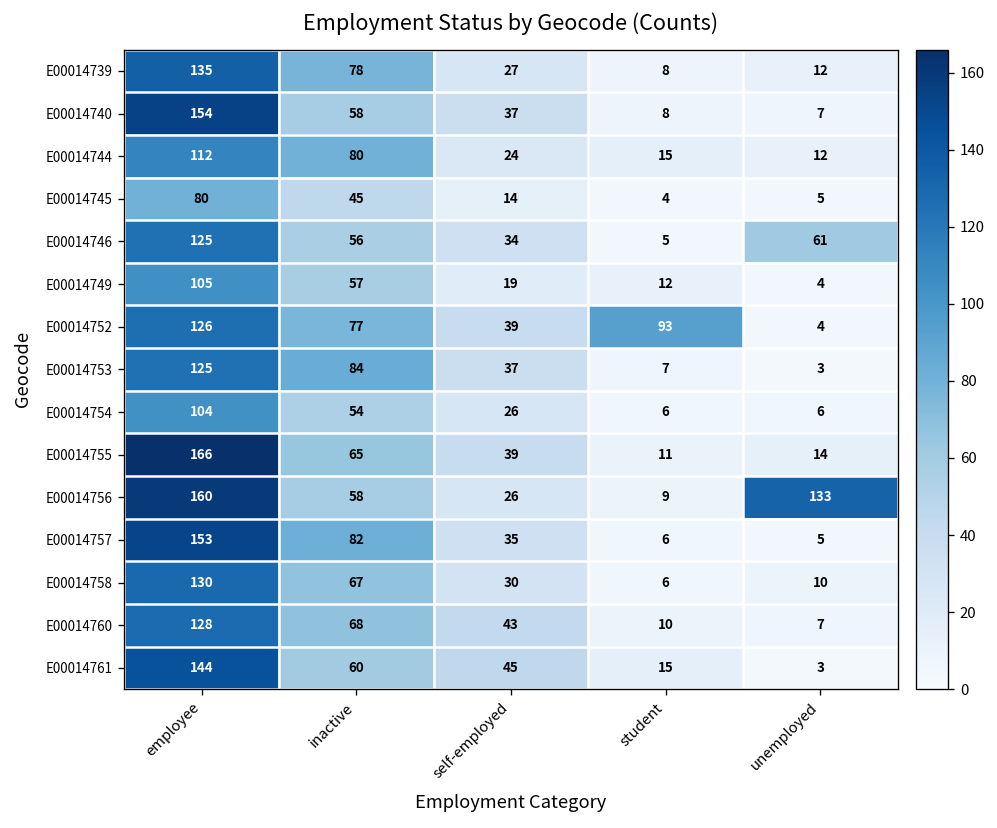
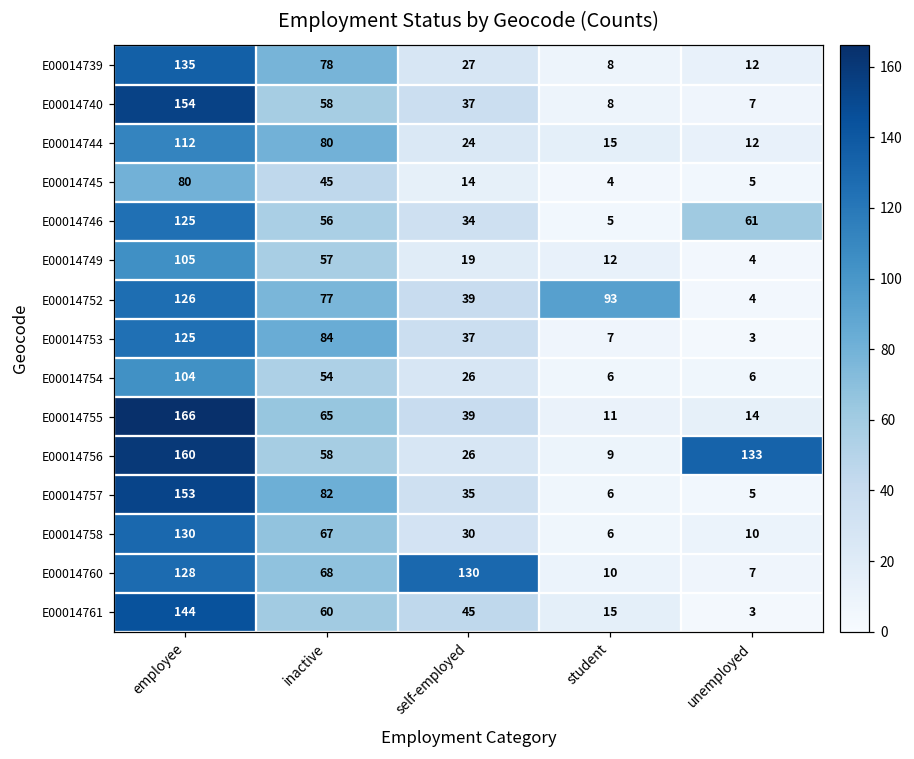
E00014760, self-employed: 43 -> 130
